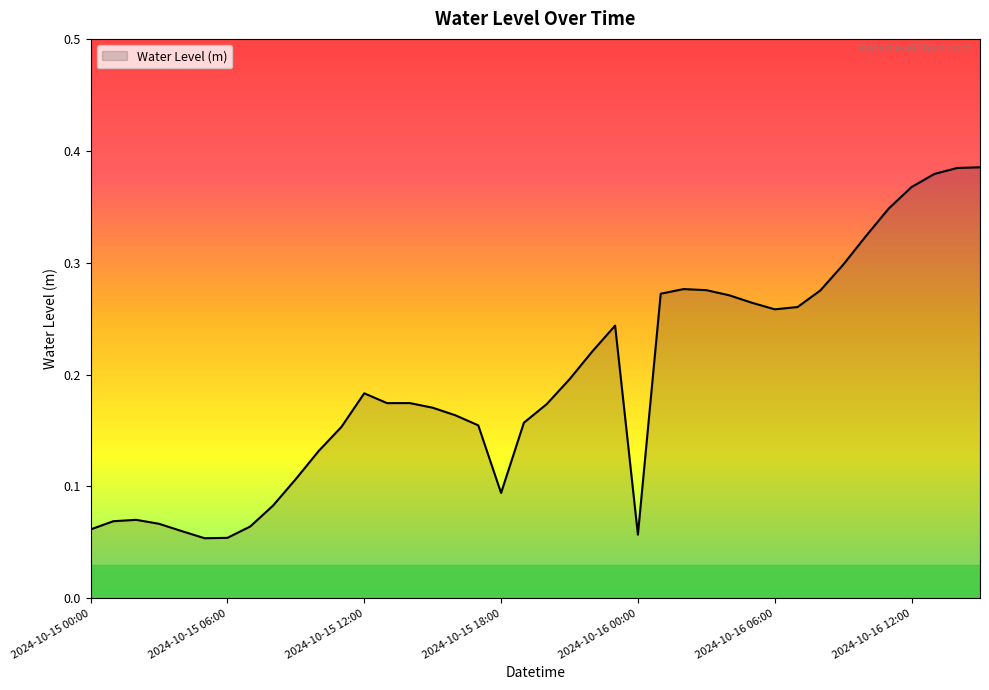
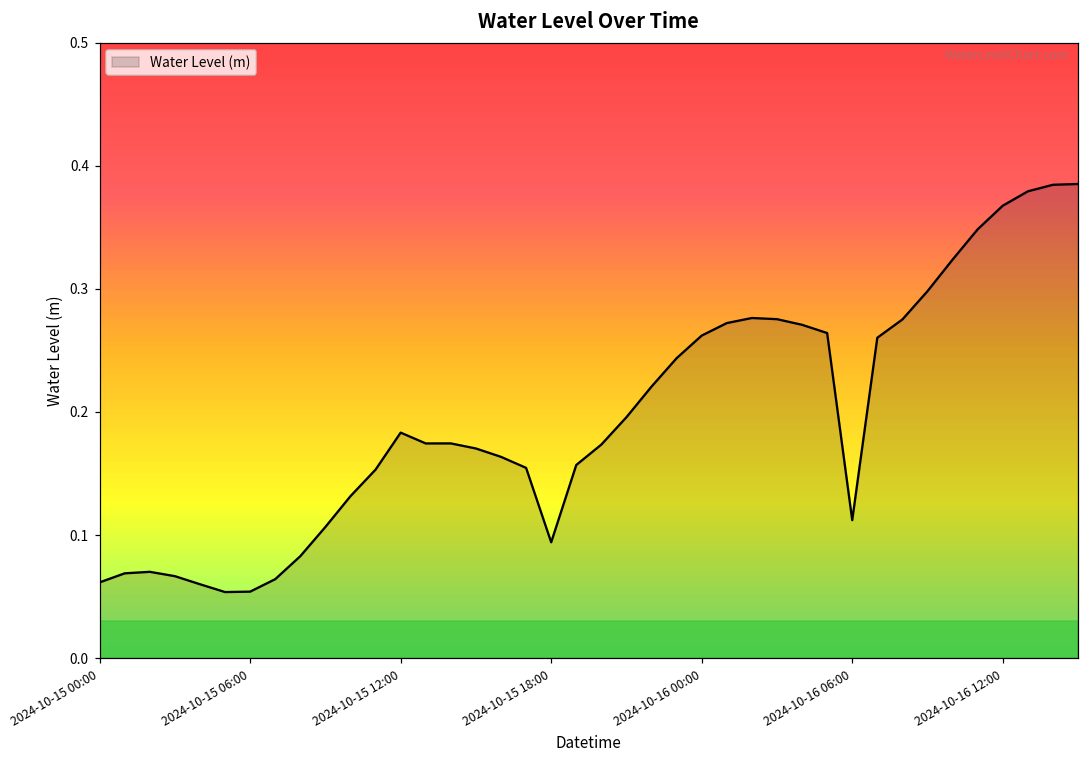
2024-10-16 00:00: 0.057 -> 0.262
2024-10-16 06:00: 0.258 -> 0.112
